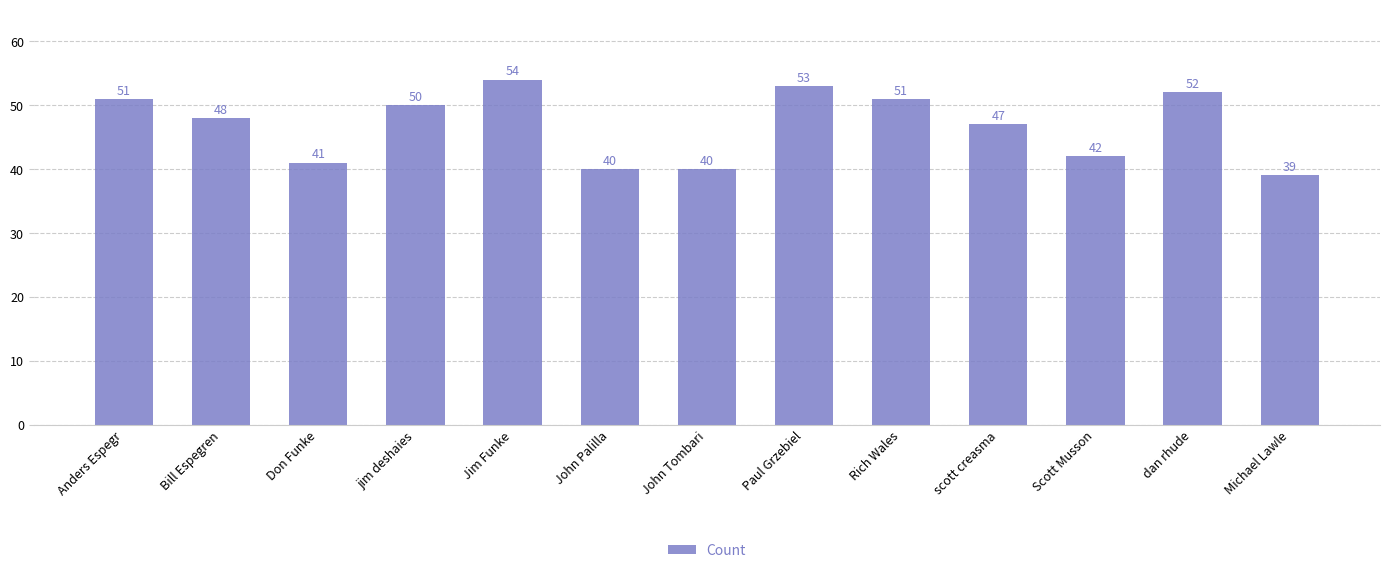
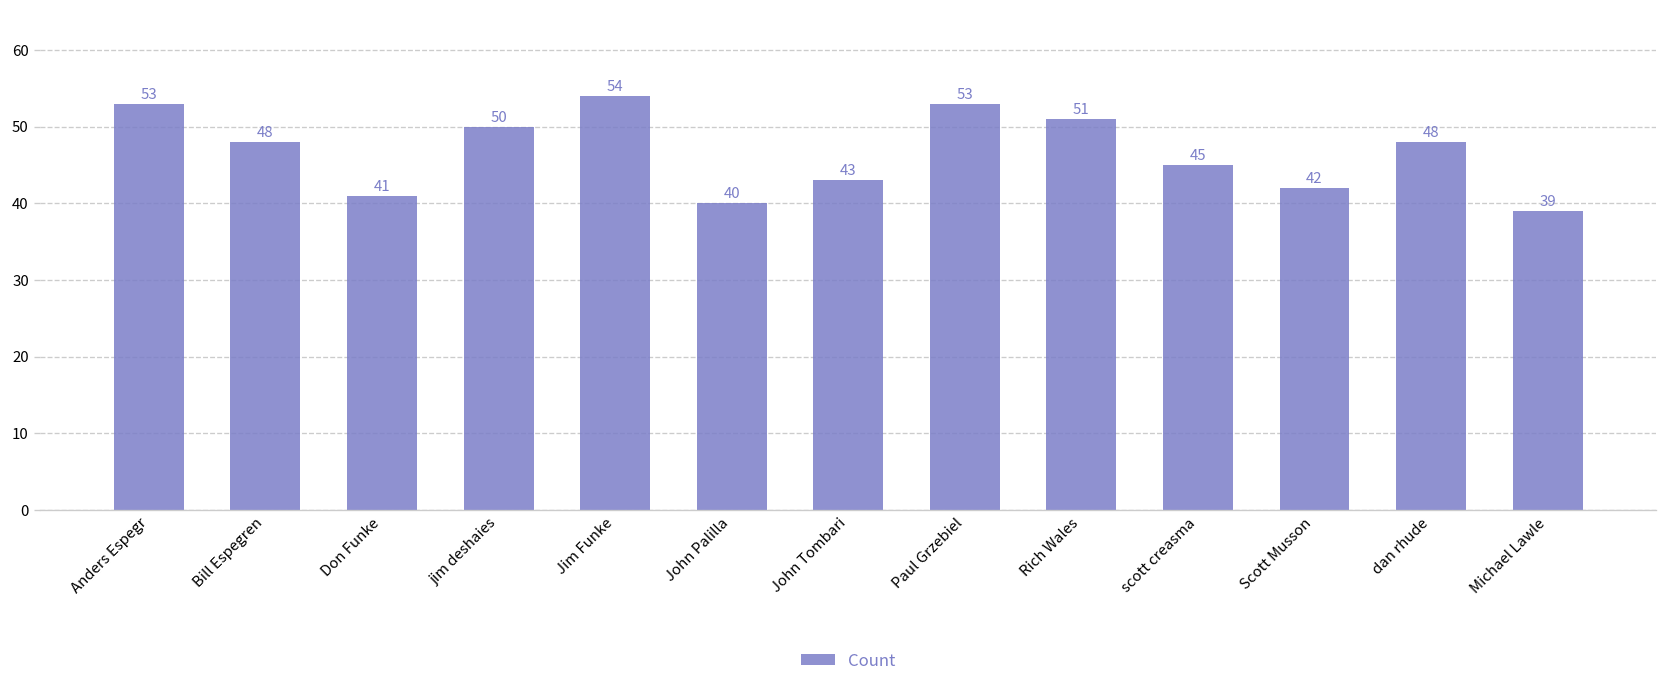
Anders Espegr: 51 -> 53
John Tombari: 40 -> 43
scott creasma: 47 -> 45
dan rhude: 52 -> 48
